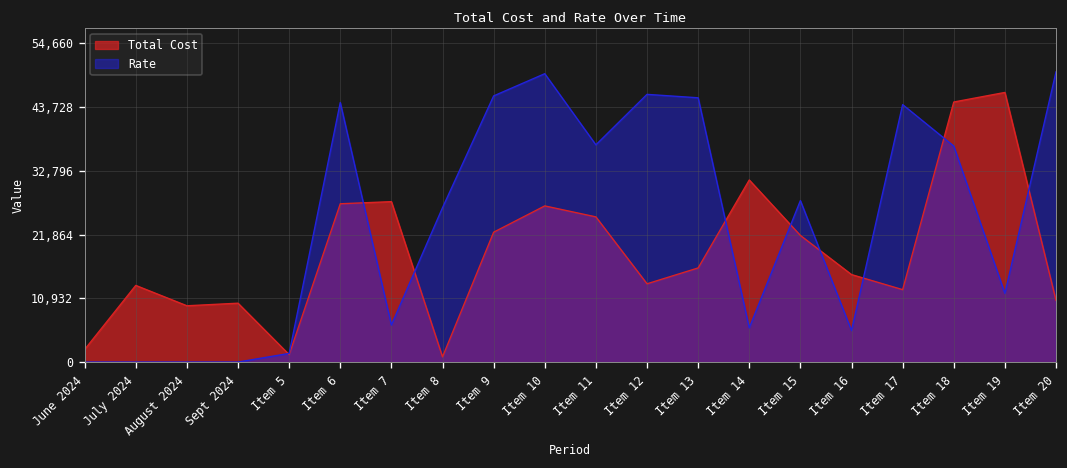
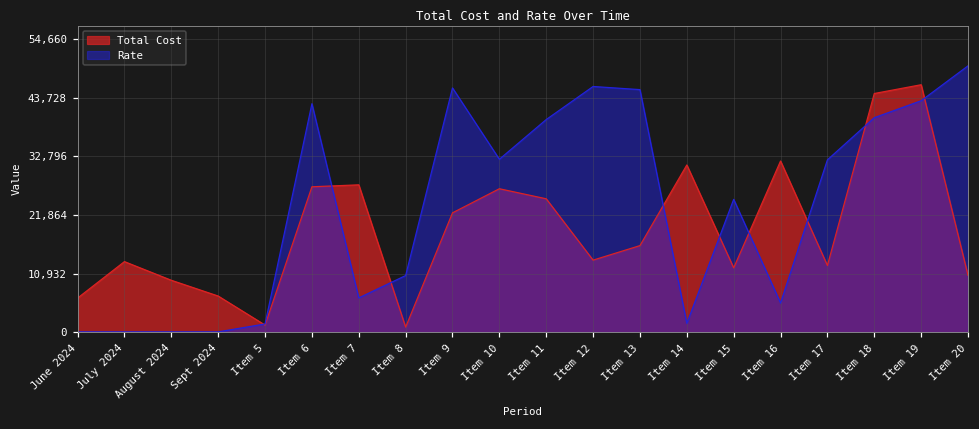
Total Cost, June 2024: 2,000 -> 6,000
Total Cost, Sept 2024: 10,000 -> 7,000
Rate, Item 6: 44,000 -> 43,000
Rate, Item 8: 26,000 -> 11,000
Rate, Item 10: 49,000 -> 32,000
Rate, Item 11: 37,000 -> 40,000
Rate, Item 14: 6,000 -> 2,000
Total Cost, Item 15: 22,000 -> 12,000
Rate, Item 15: 28,000 -> 25,000
Total Cost, Item 16: 15,000 -> 32,000
Rate, Item 17: 44,000 -> 32,000
Rate, Item 18: 37,000 -> 40,000
Rate, Item 19: 12,000 -> 43,000
